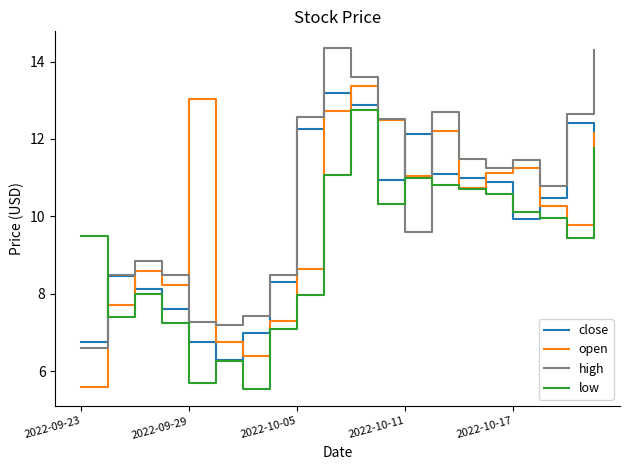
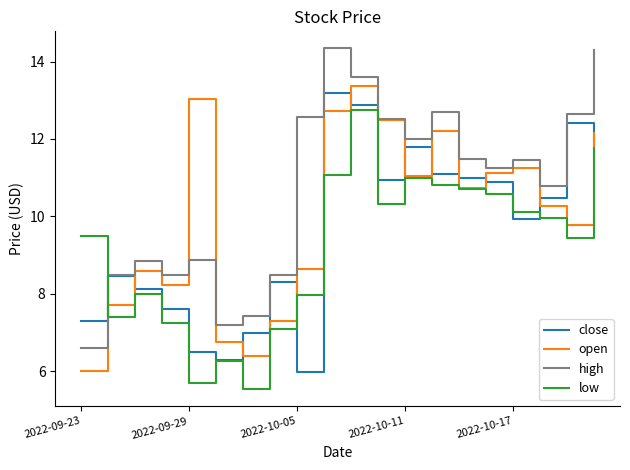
close, 2022-09-23: 6.8 -> 7.3
open, 2022-09-23: 5.6 -> 6.0
close, 2022-09-29: 6.8 -> 6.5
high, 2022-09-29: 7.3 -> 8.9
close, 2022-10-05: 12.3 -> 6.0
close, 2022-10-11: 12.1 -> 11.8
high, 2022-10-11: 9.6 -> 12.0
